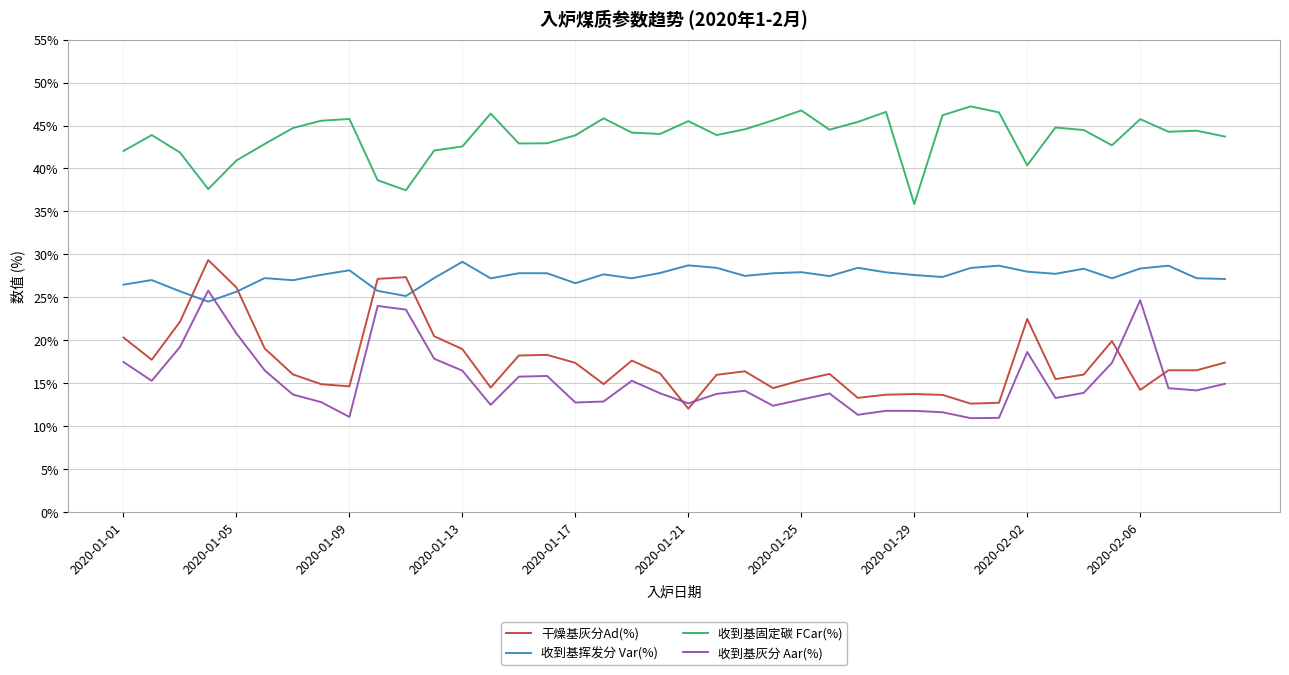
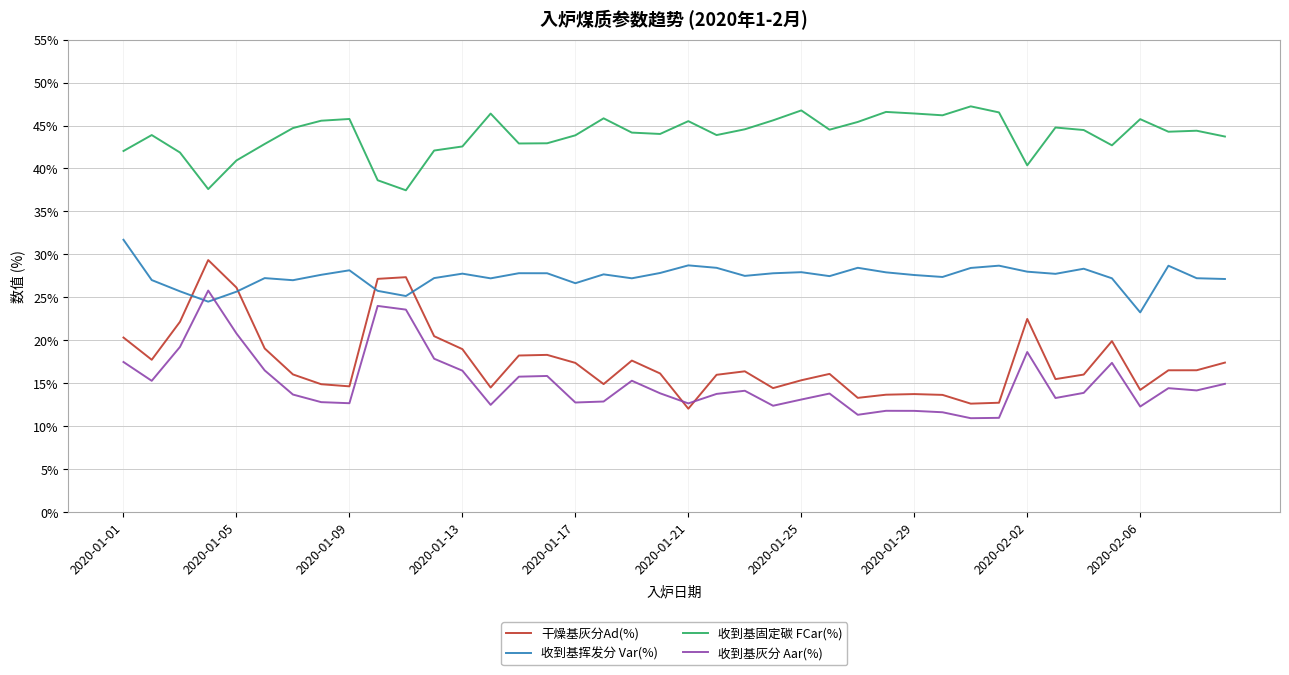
收到基挥发分 Var(%), 2020-01-01: 26% -> 32%
收到基灰分 Aar(%), 2020-01-09: 11% -> 13%
收到基挥发分 Var(%), 2020-01-13: 29% -> 28%
收到基固定碳 FCar(%), 2020-01-29: 36% -> 46%
收到基挥发分 Var(%), 2020-02-06: 28% -> 23%
收到基灰分 Aar(%), 2020-02-06: 25% -> 12%
